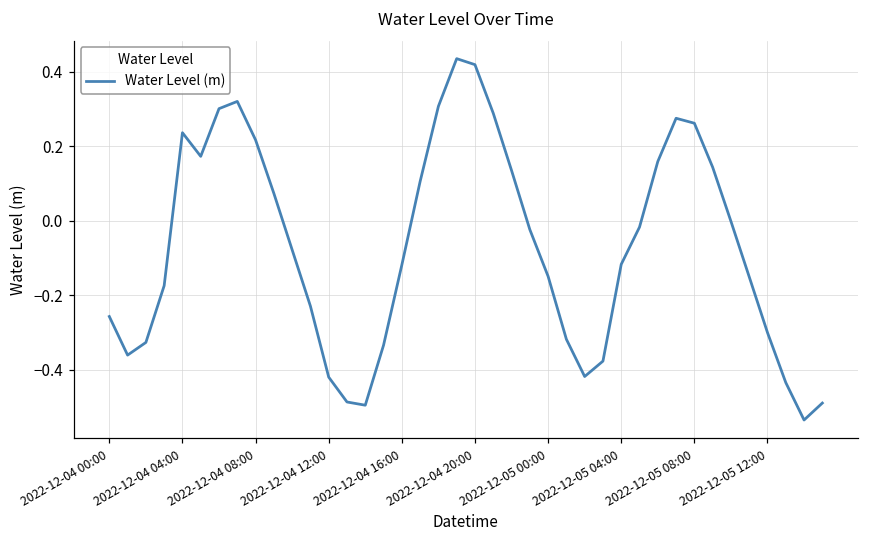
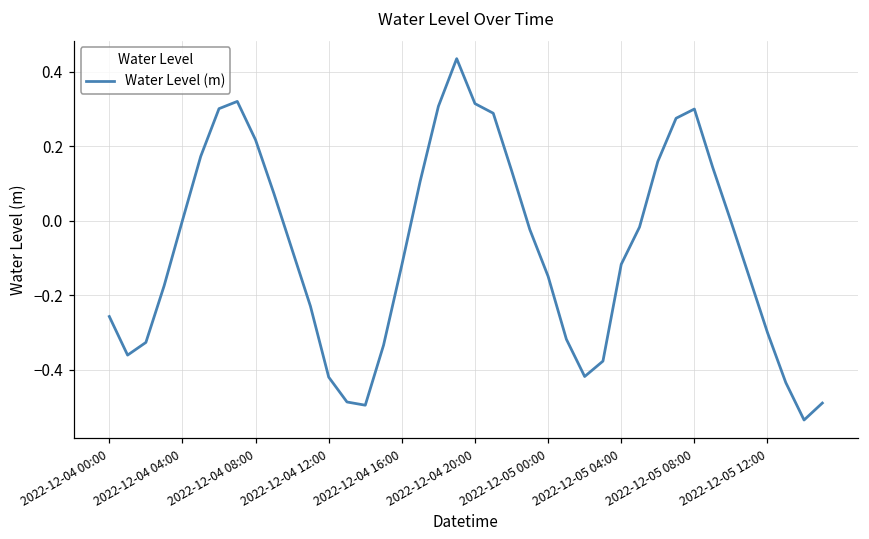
2022-12-04 04:00: 0.24 -> 0.00
2022-12-04 20:00: 0.42 -> 0.31
2022-12-05 08:00: 0.26 -> 0.30
